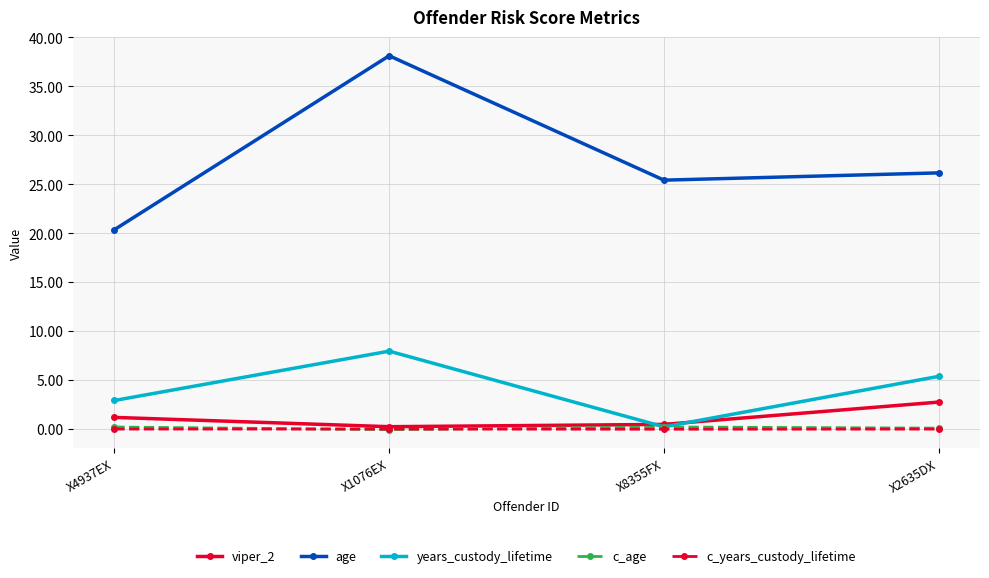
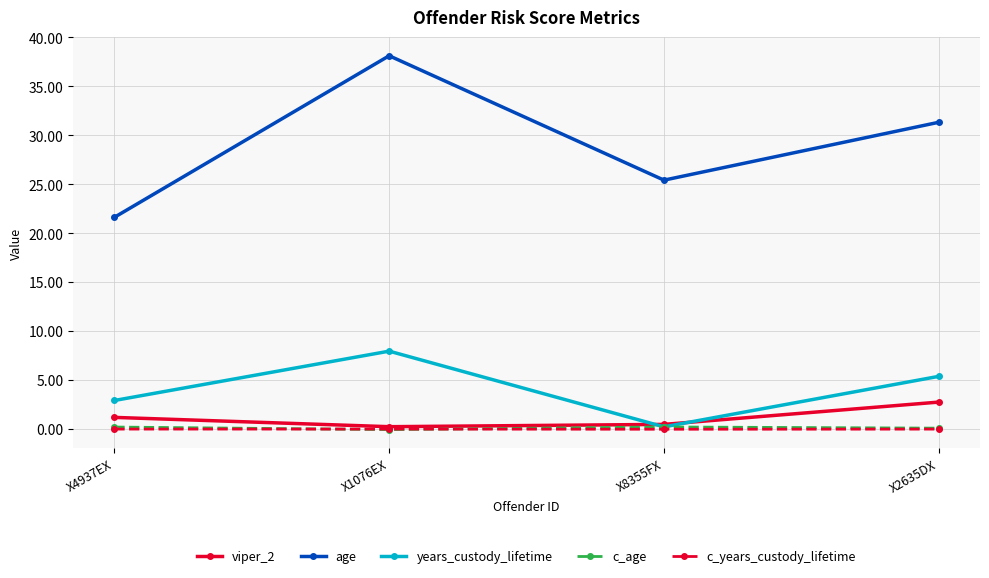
age, X4937EX: 20 -> 22
age, X2635DX: 26 -> 31
